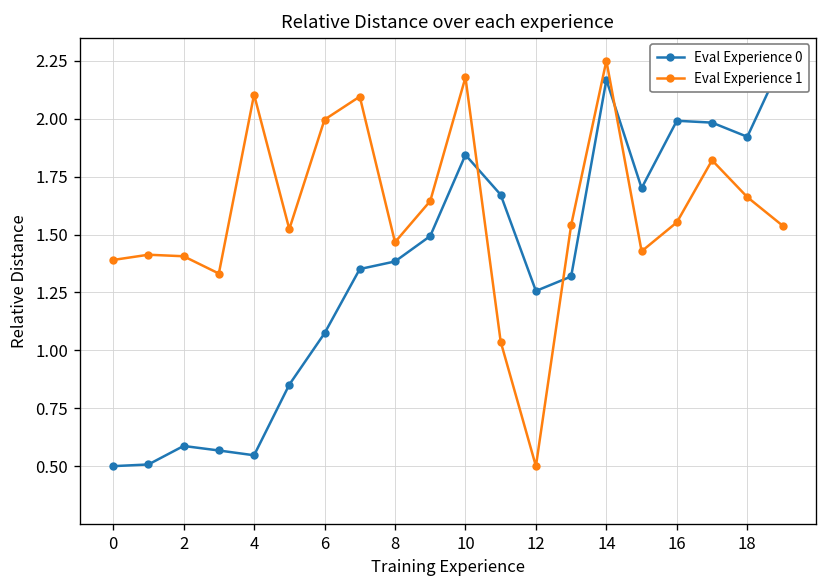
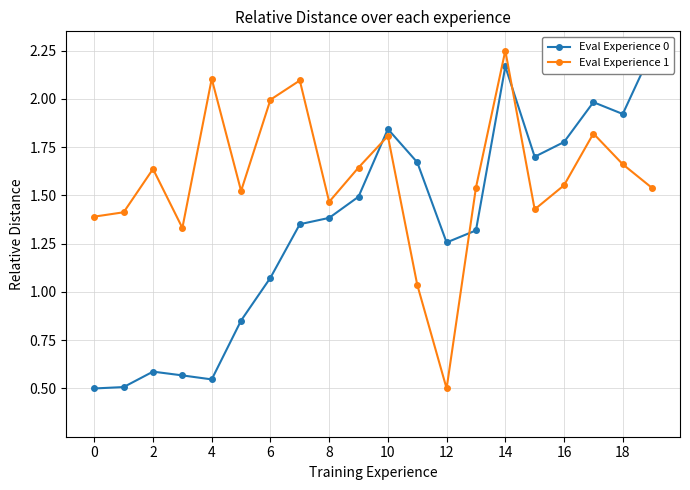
Eval Experience 1, 2: 1.41 -> 1.64
Eval Experience 1, 10: 2.18 -> 1.81
Eval Experience 0, 16: 1.99 -> 1.78
